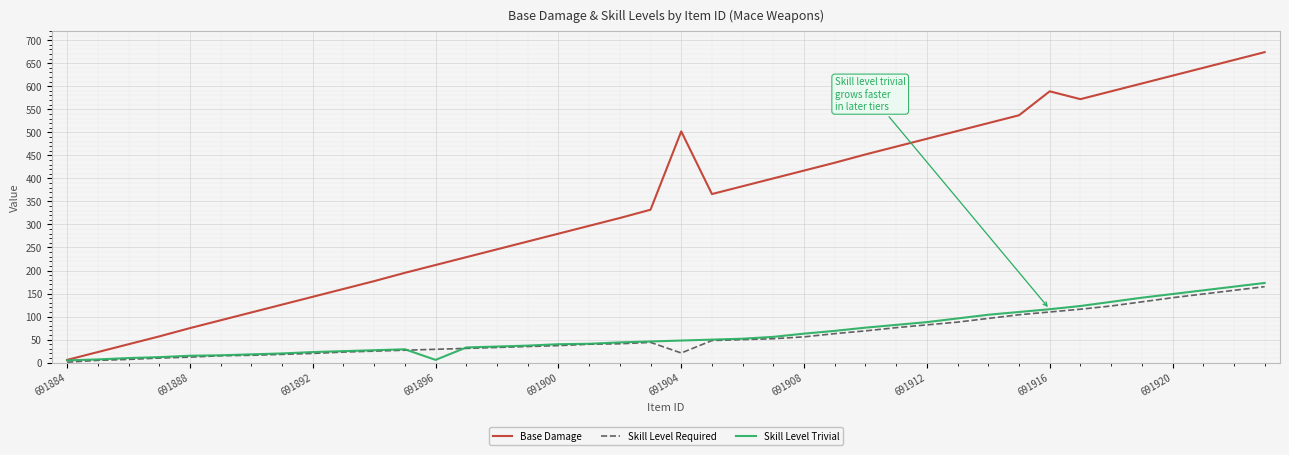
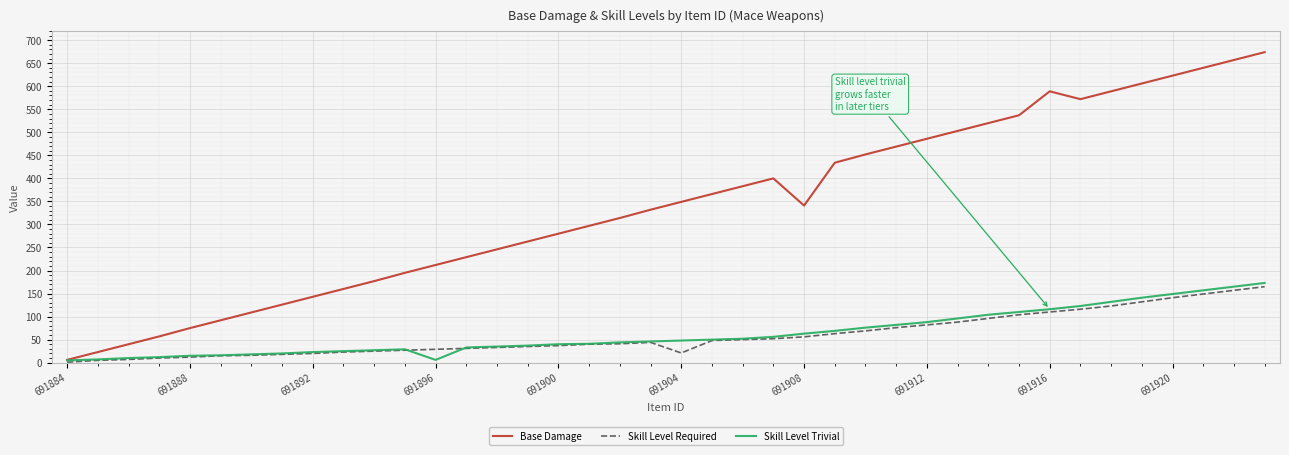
Base Damage, 691904: 500 -> 350
Base Damage, 691908: 420 -> 340
